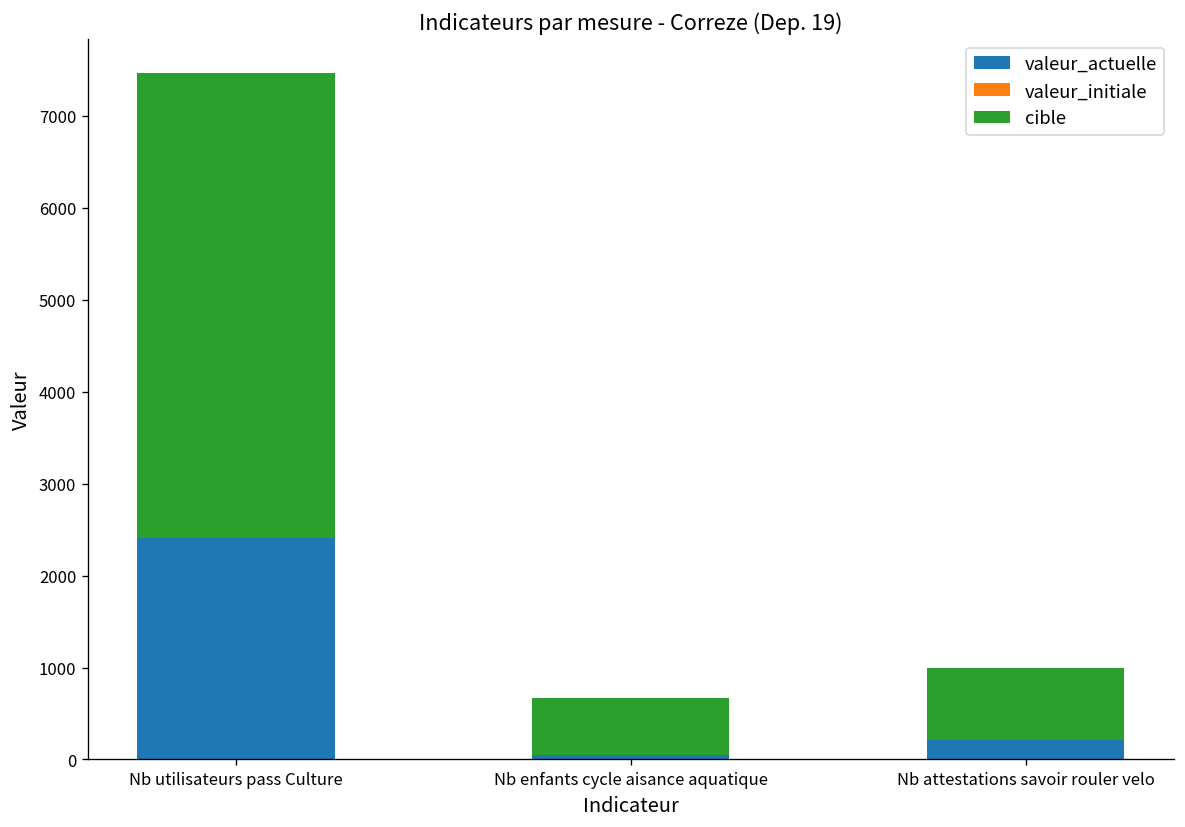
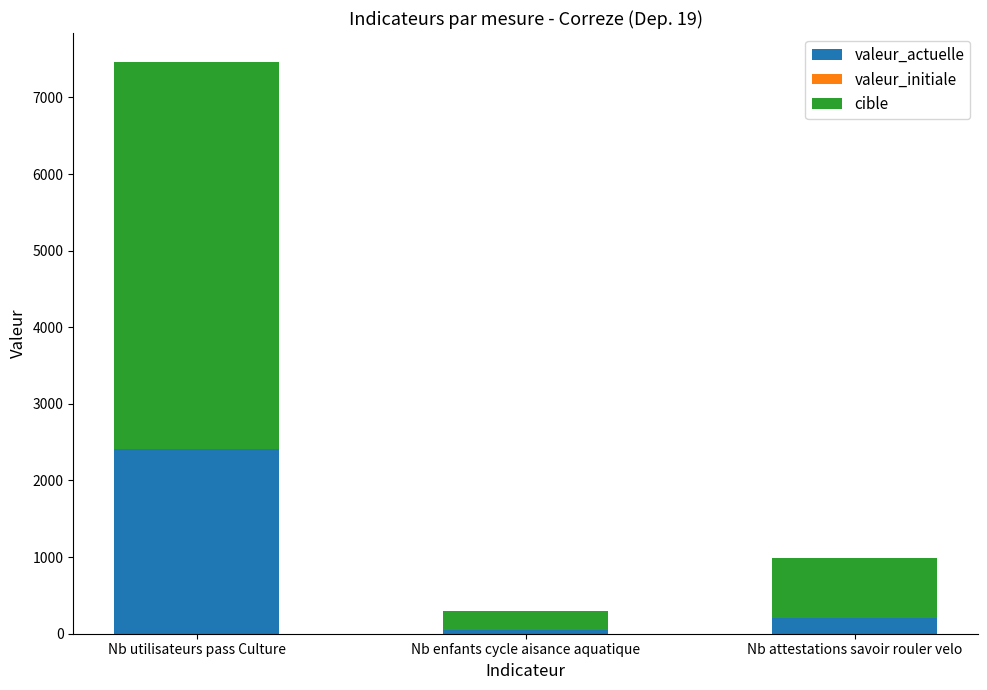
cible, Nb enfants cycle aisance aquatique: 600 -> 300
